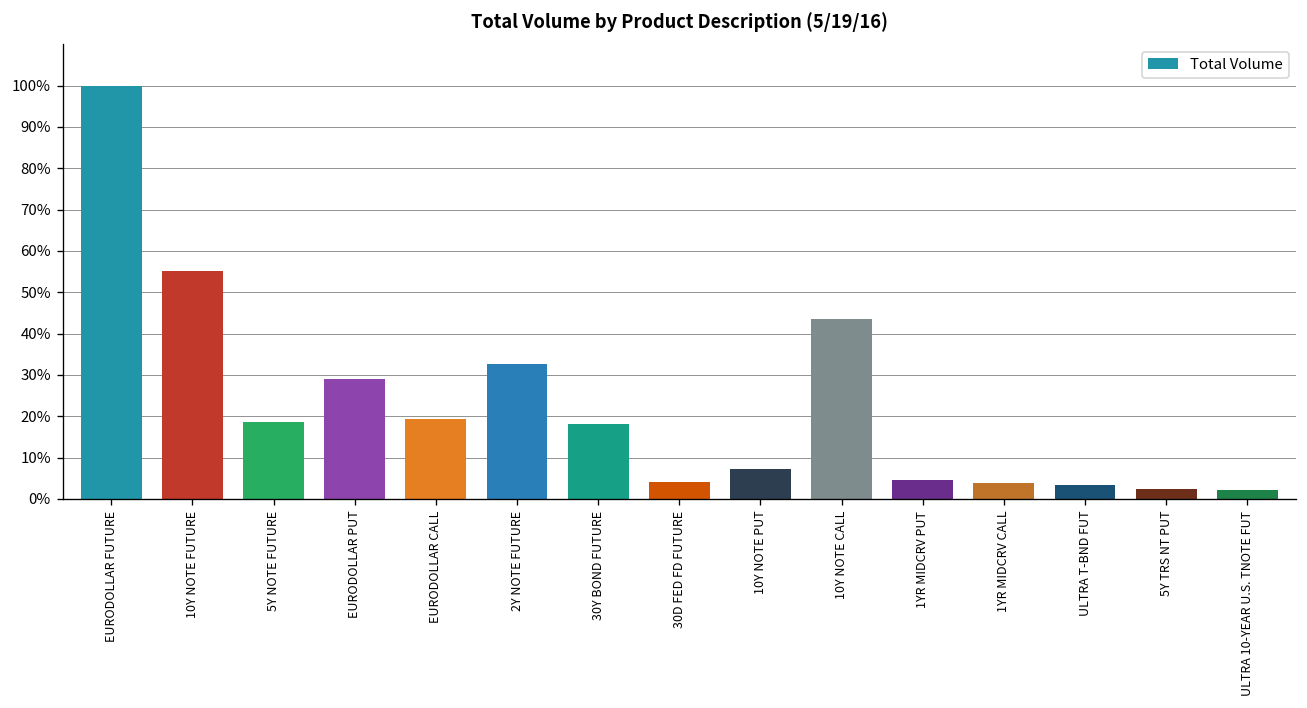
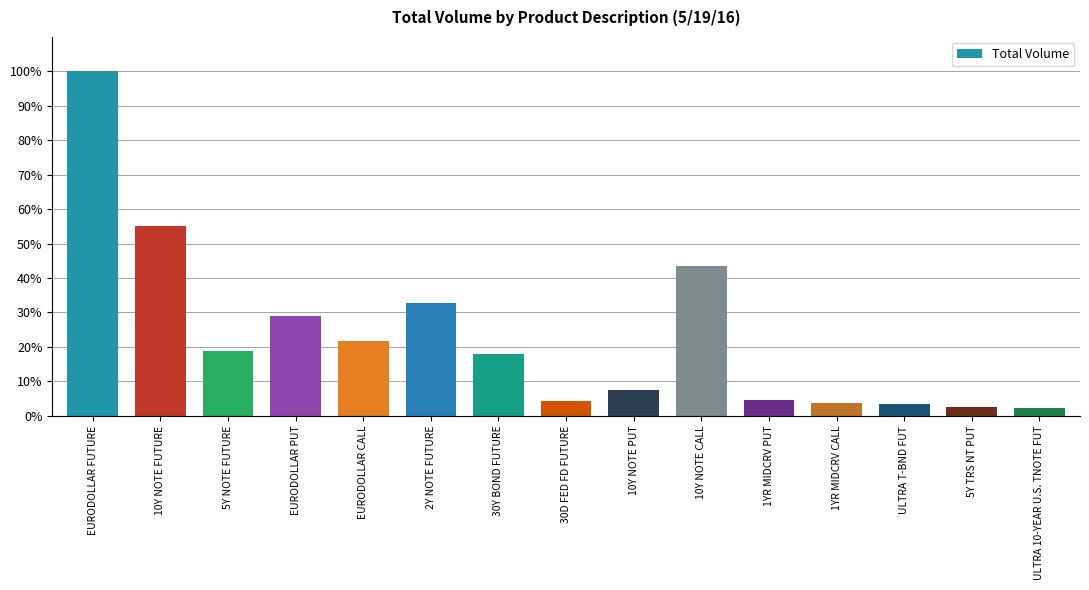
EURODOLLAR CALL: 19% -> 22%
